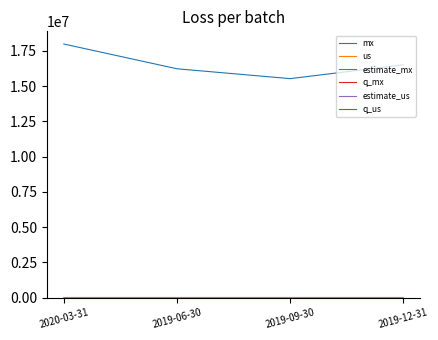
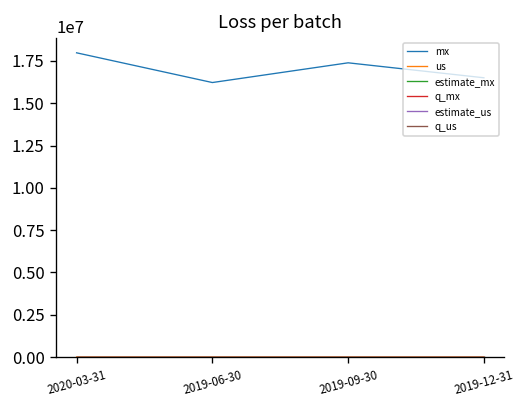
mx, 2019-09-30: 15500000 -> 17400000
